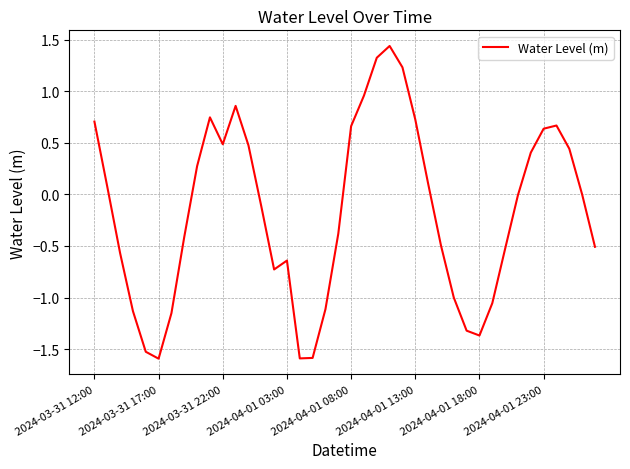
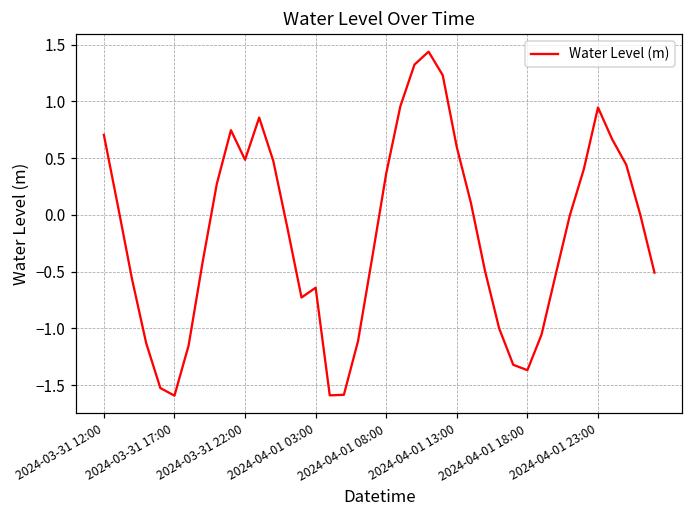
2024-04-01 08:00: 0.66 -> 0.37
2024-04-01 13:00: 0.73 -> 0.60
2024-04-01 23:00: 0.64 -> 0.95
